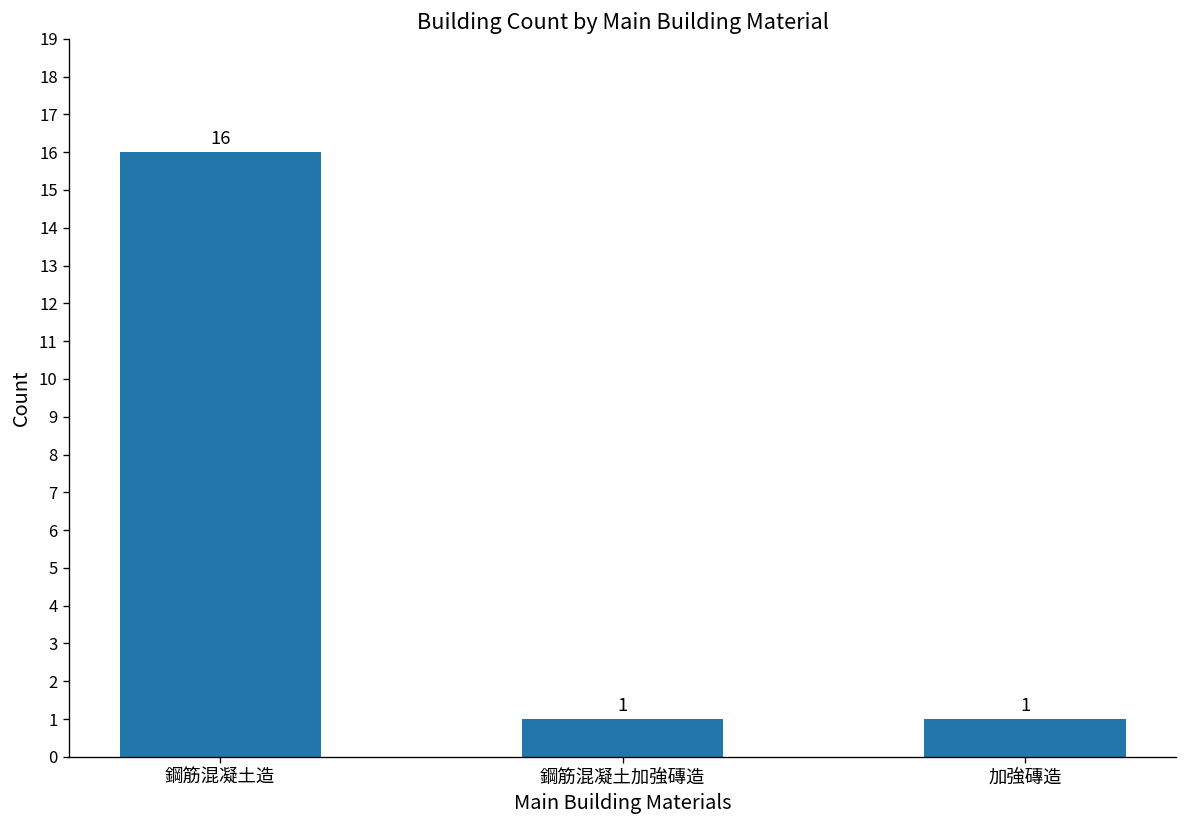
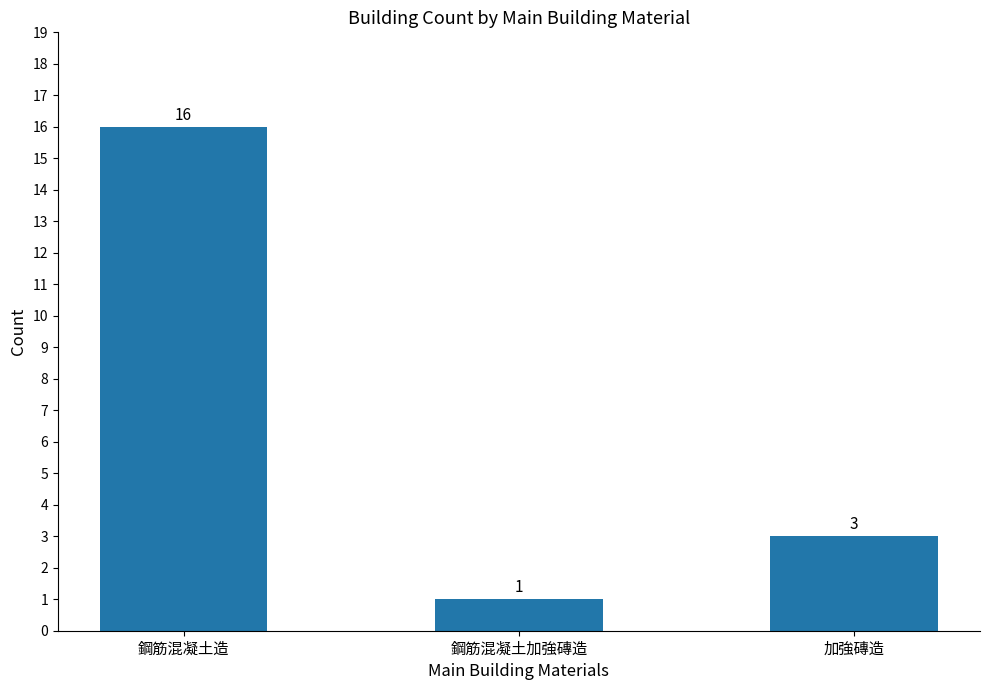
加強磚造: 1 -> 3
